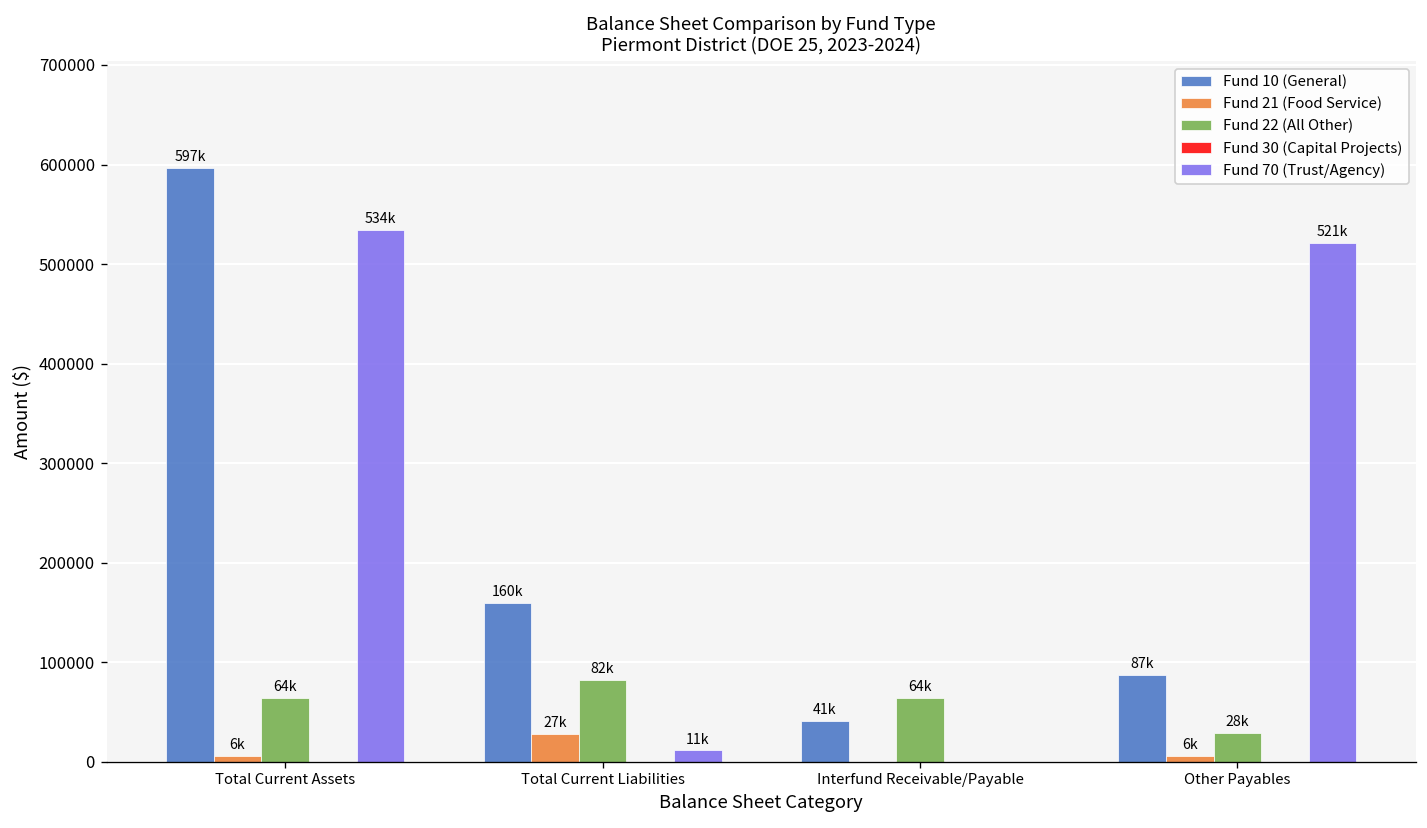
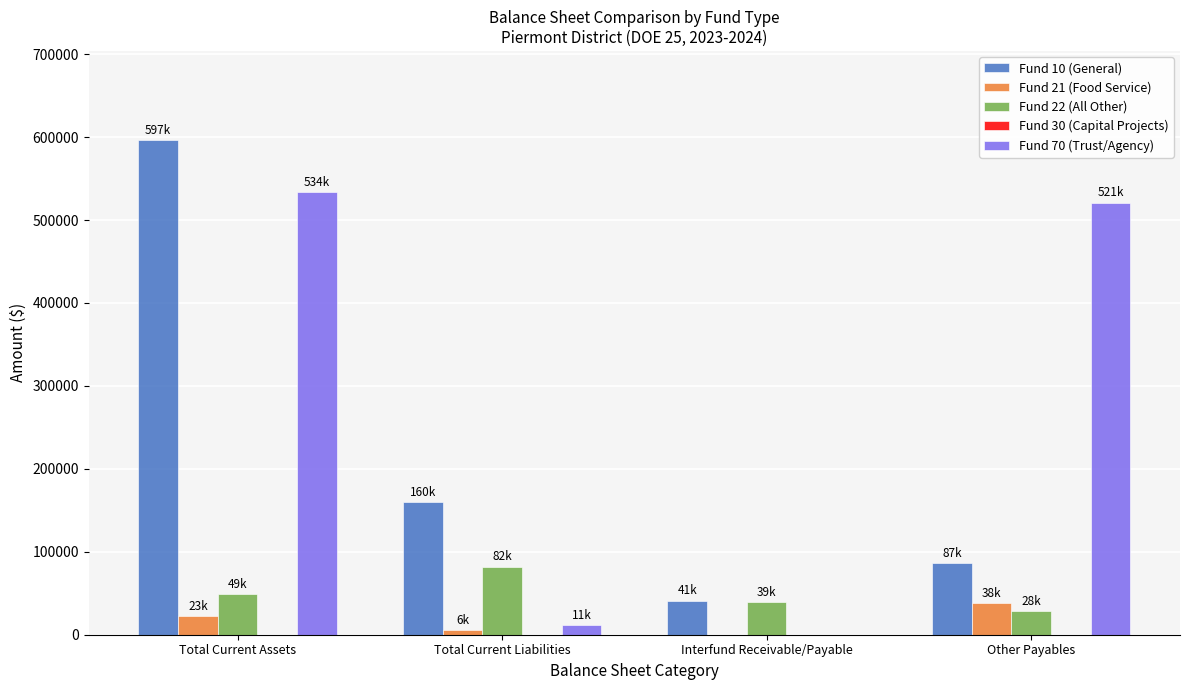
Fund 21 (Food Service), Total Current Assets: 6k -> 23k
Fund 22 (All Other), Total Current Assets: 64k -> 49k
Fund 21 (Food Service), Total Current Liabilities: 27k -> 6k
Fund 22 (All Other), Interfund Receivable/Payable: 64k -> 39k
Fund 21 (Food Service), Other Payables: 6k -> 38k
